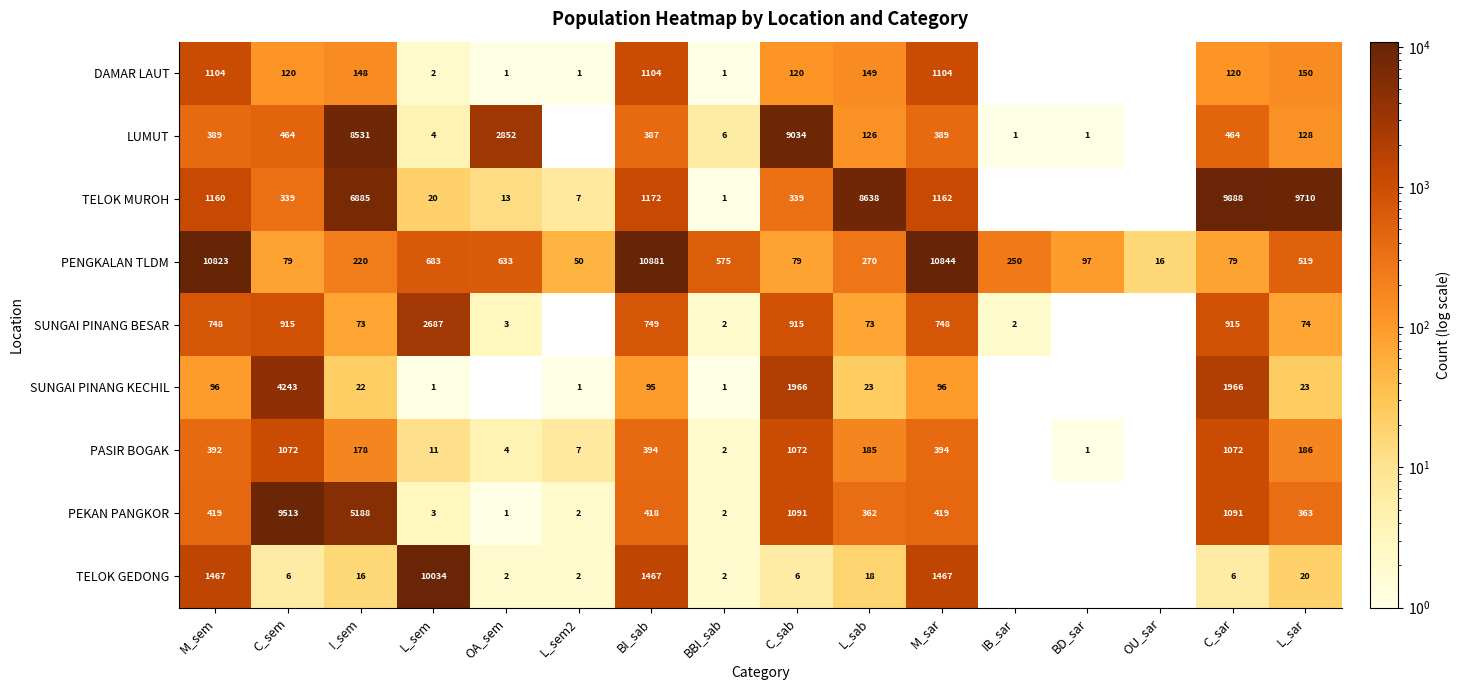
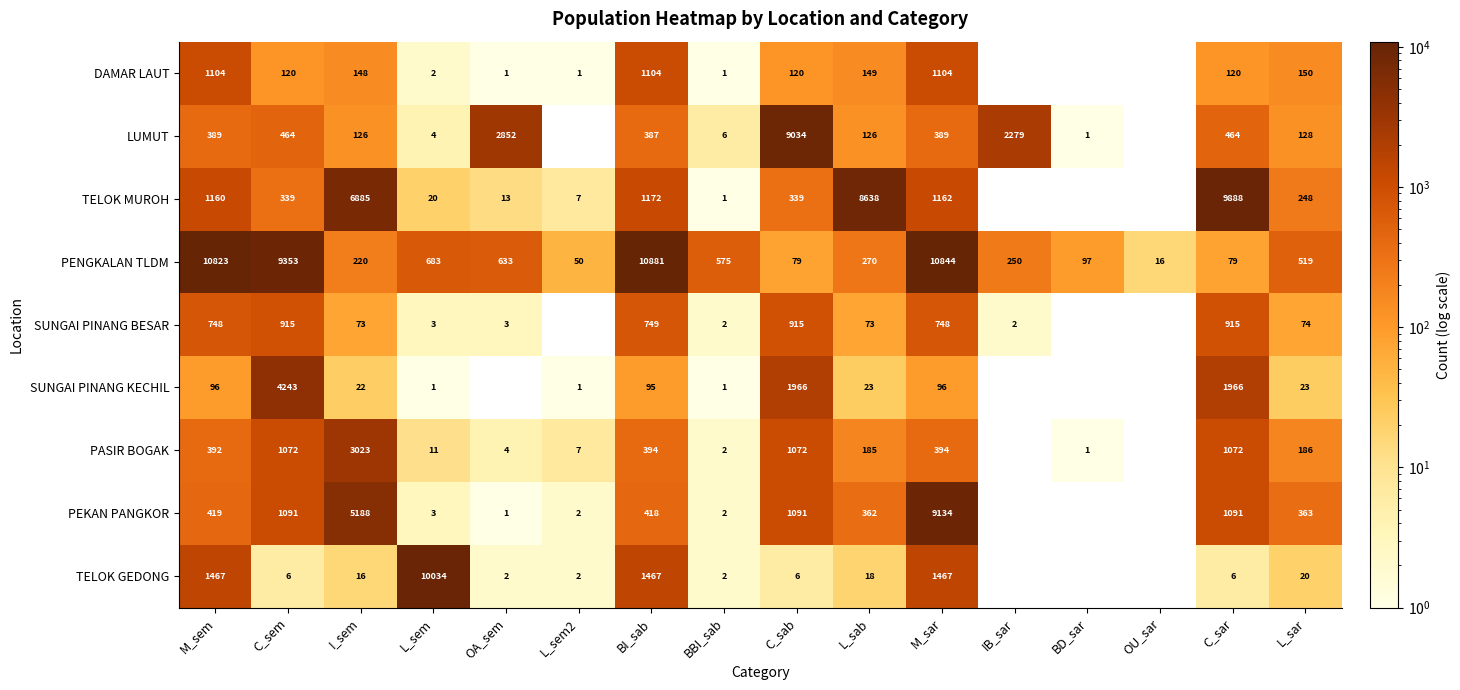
LUMUT, I_sem: 8531 -> 126
LUMUT, IB_sar: 1 -> 2279
TELOK MUROH, L_sar: 9710 -> 248
PENGKALAN TLDM, C_sem: 79 -> 9353
SUNGAI PINANG BESAR, L_sem: 2687 -> 3
PASIR BOGAK, I_sem: 178 -> 3023
PEKAN PANGKOR, C_sem: 9513 -> 1091
PEKAN PANGKOR, M_sar: 419 -> 9134
